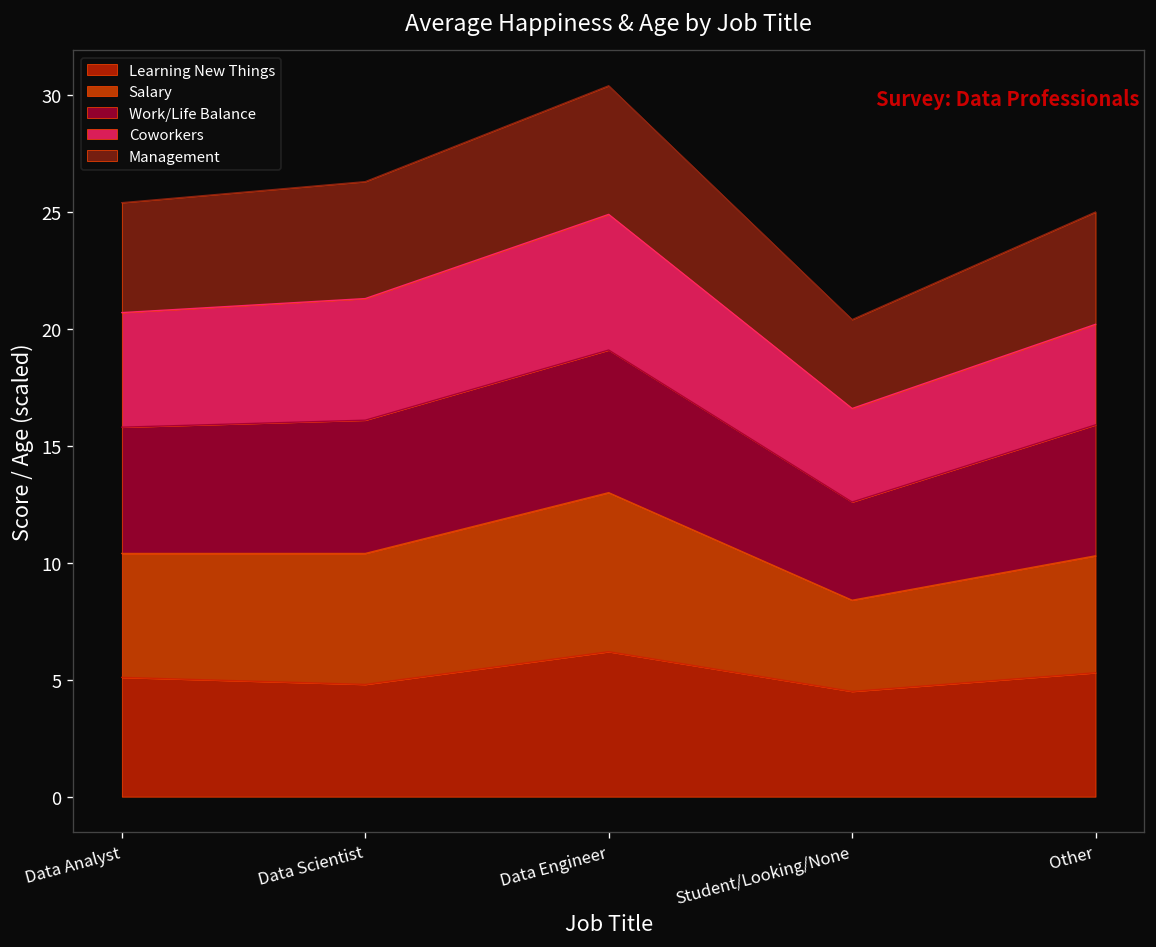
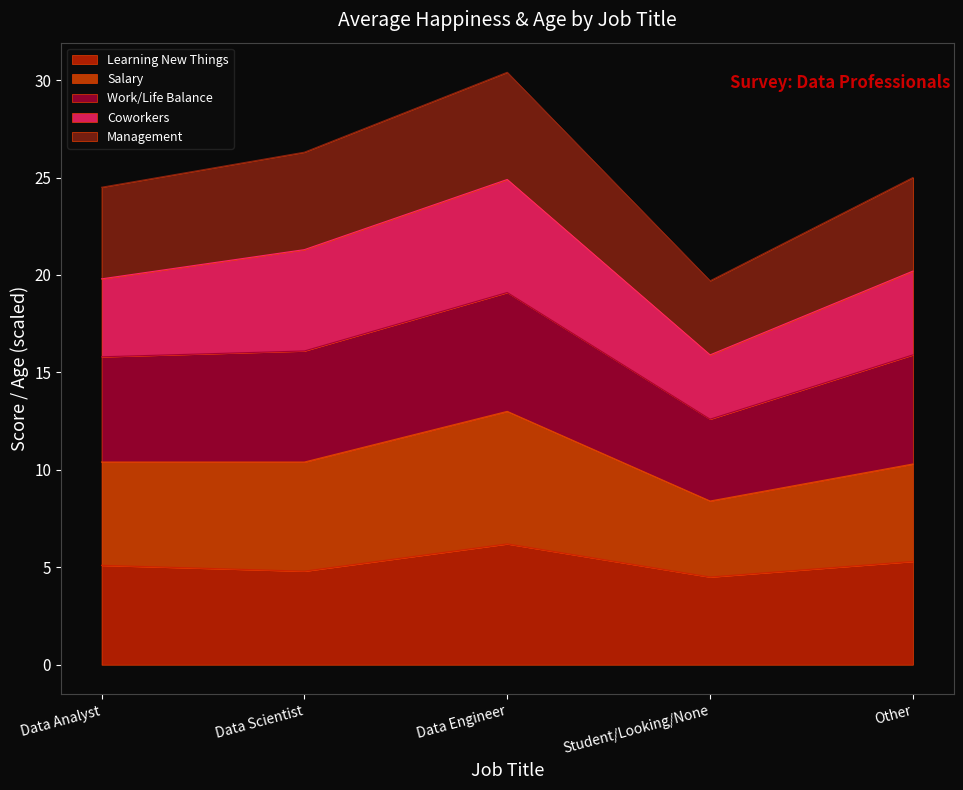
Coworkers, Data Analyst: 4.9 -> 4.0
Coworkers, Student/Looking/None: 4.0 -> 3.3
